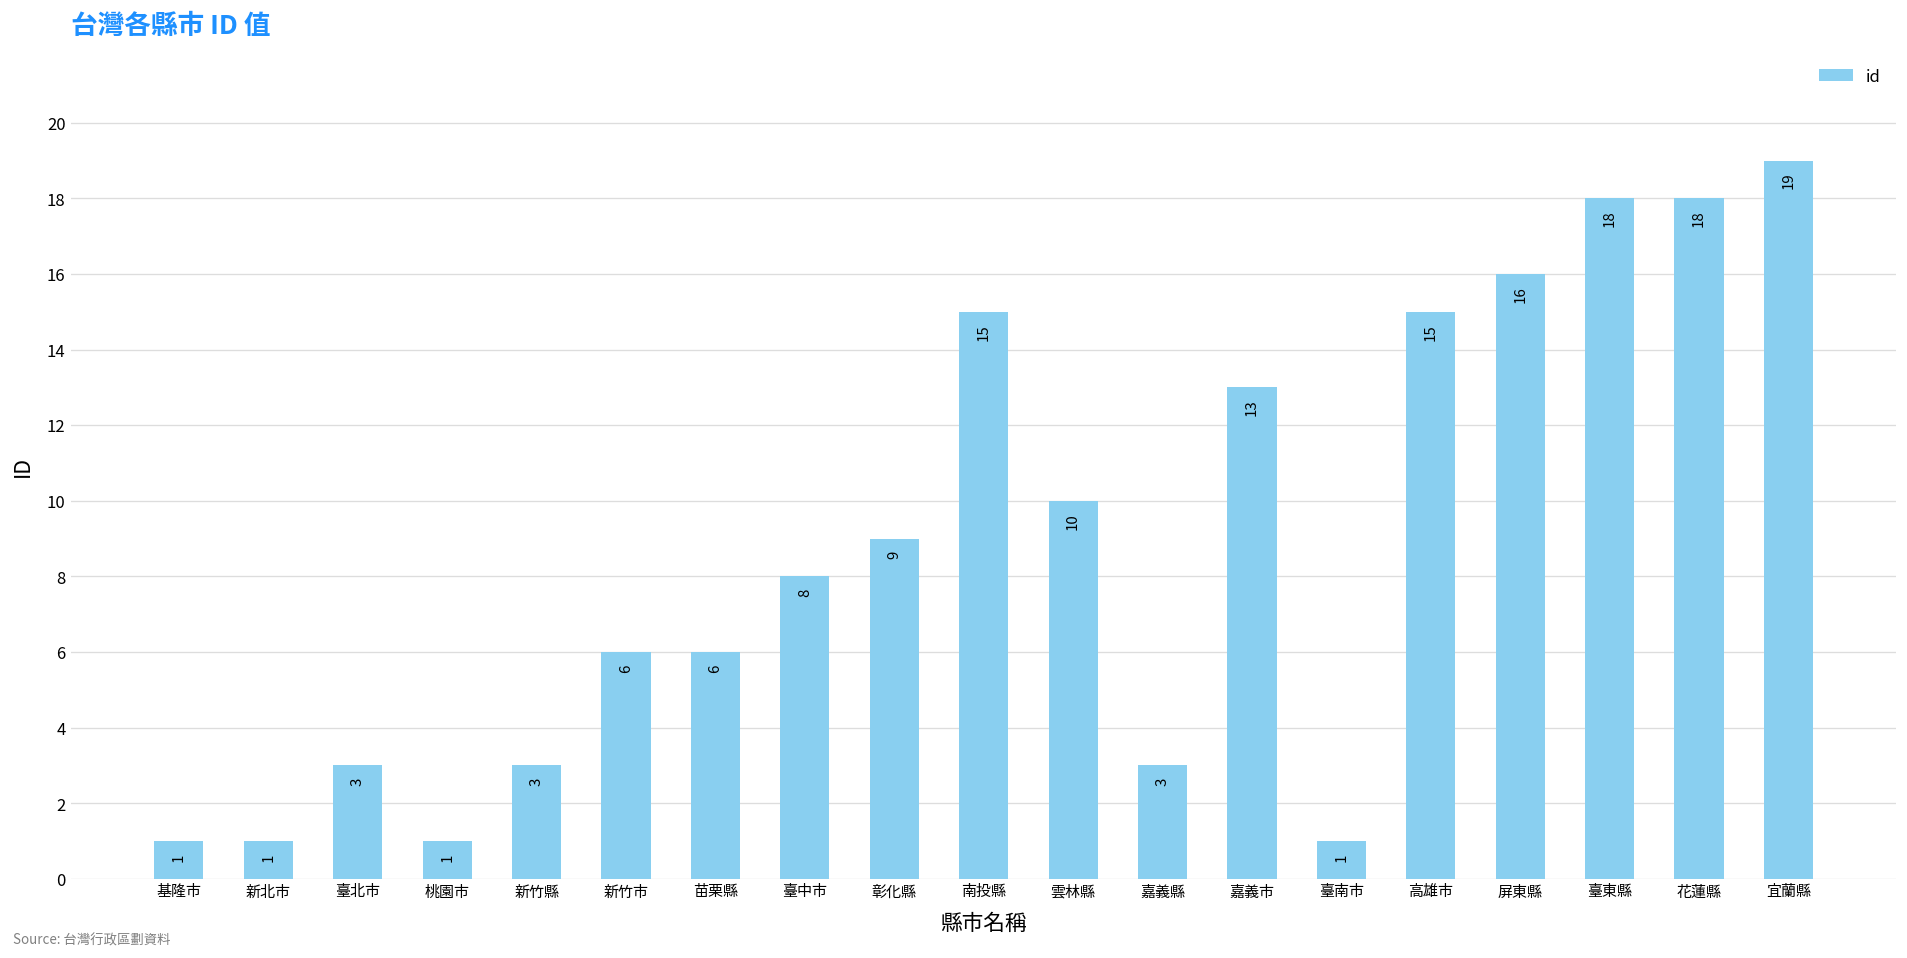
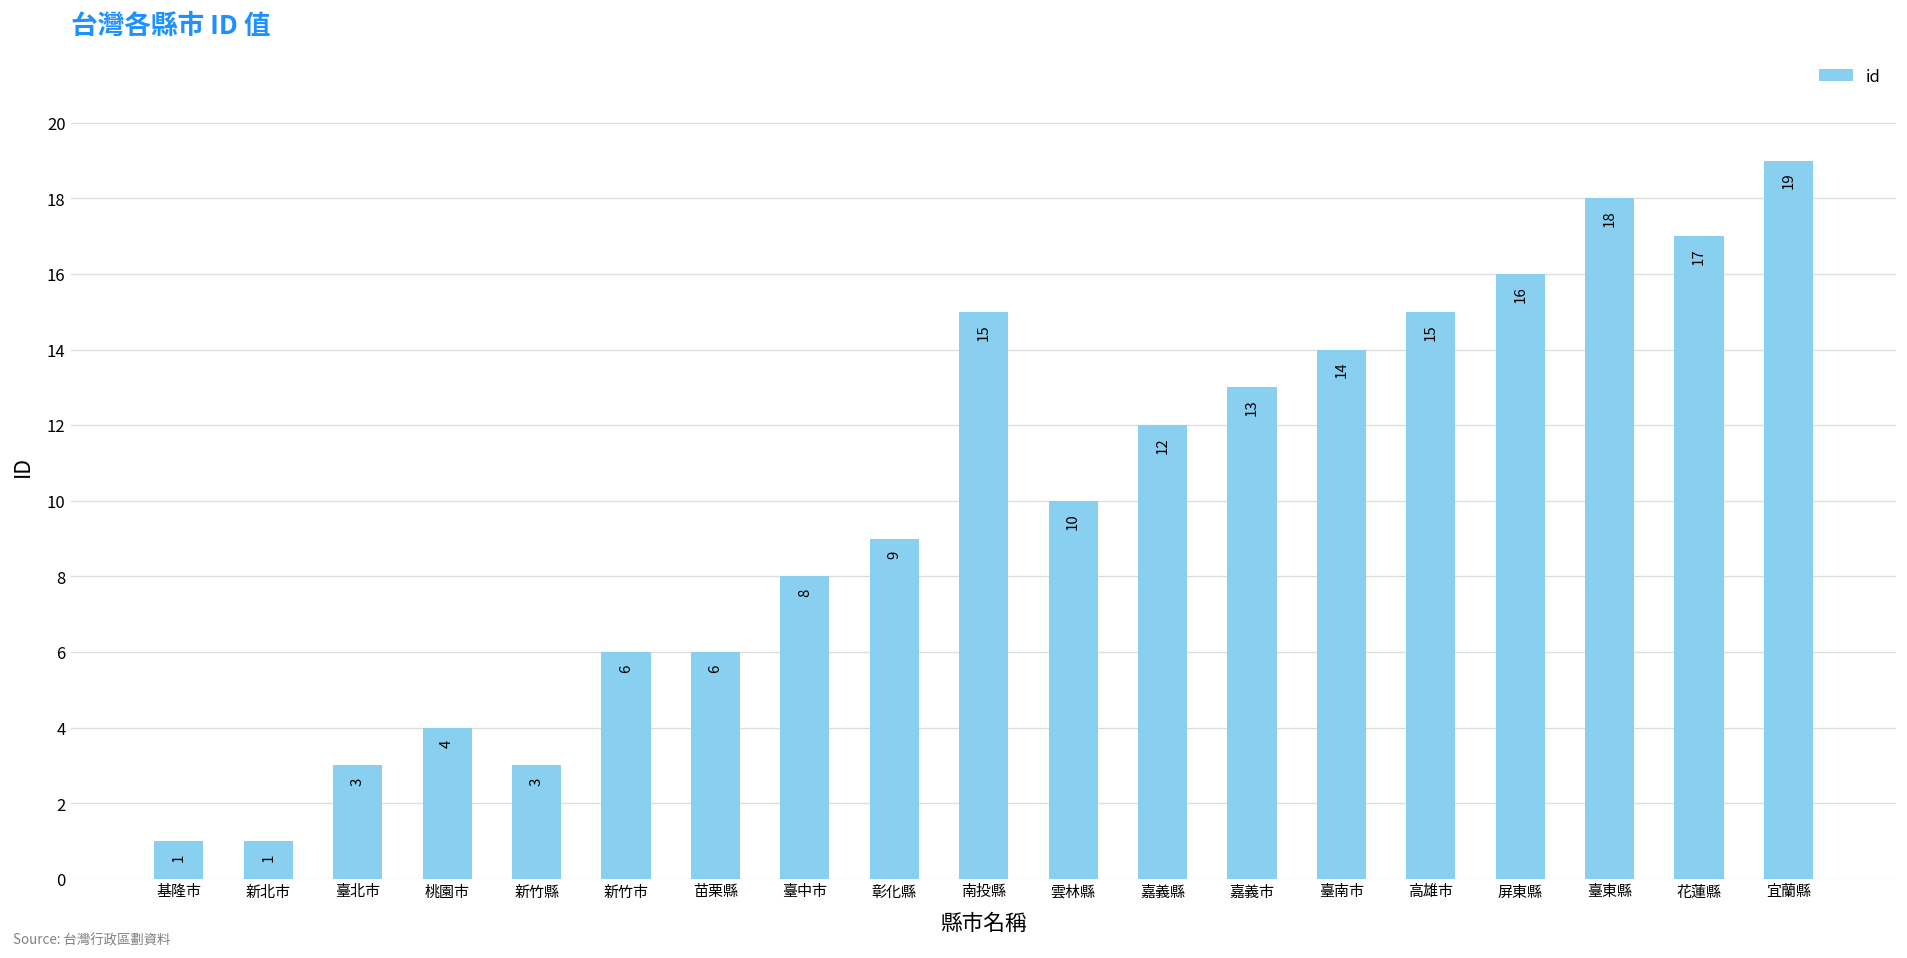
桃園市: 1 -> 4
嘉義縣: 3 -> 12
臺南市: 1 -> 14
花蓮縣: 18 -> 17
